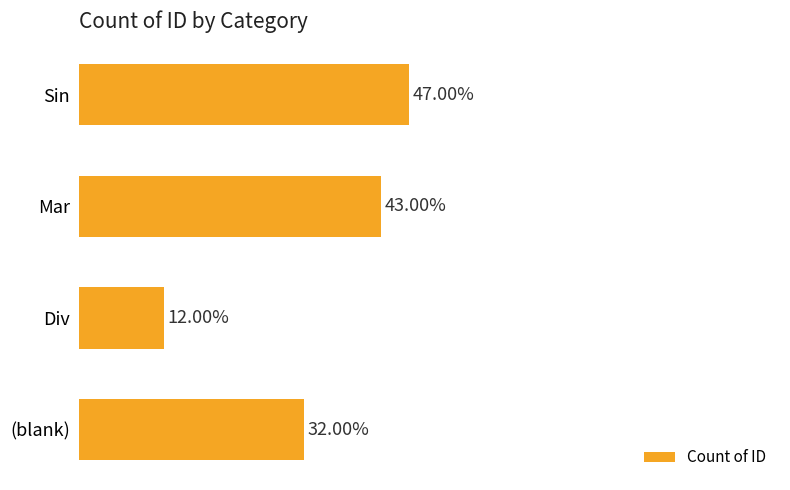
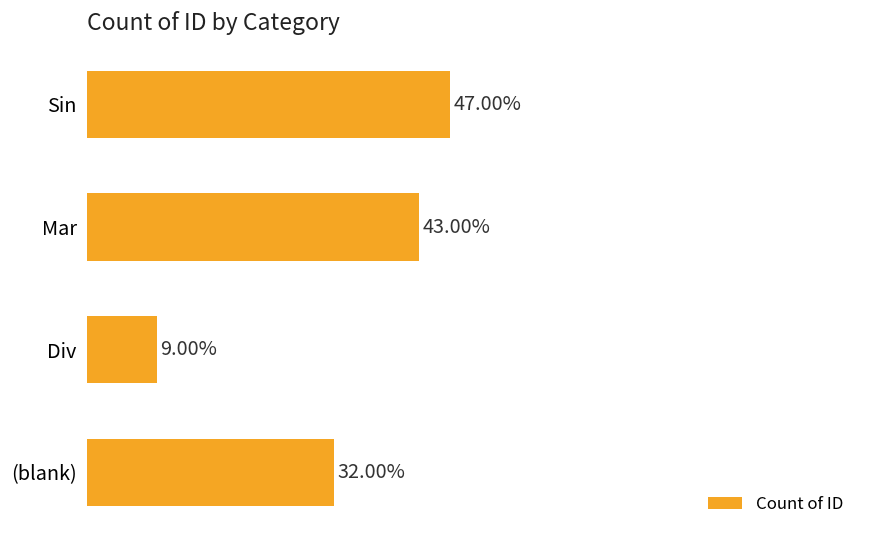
Div: 12.00% -> 9.00%
